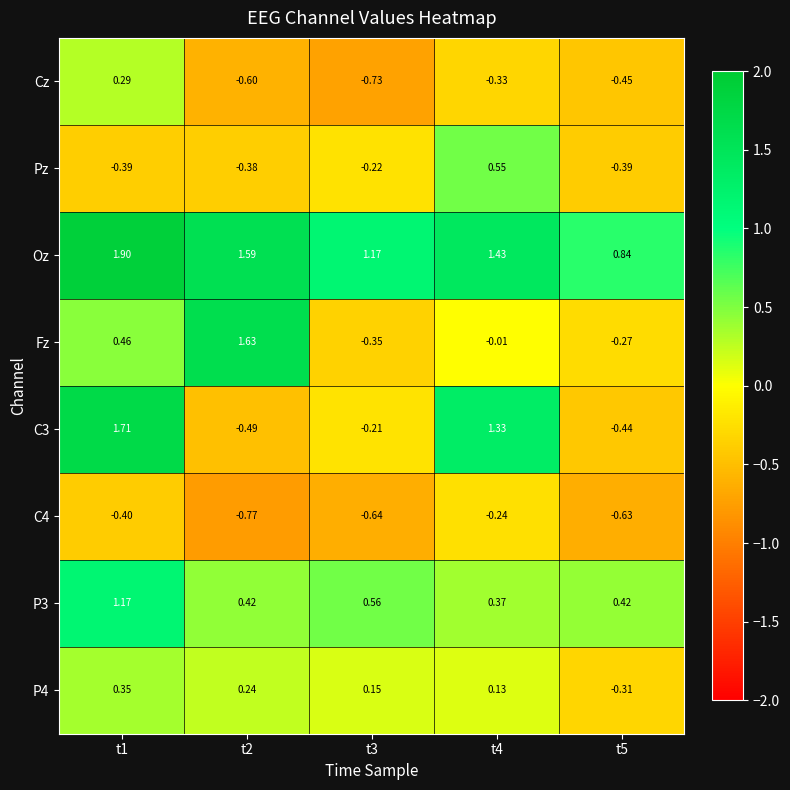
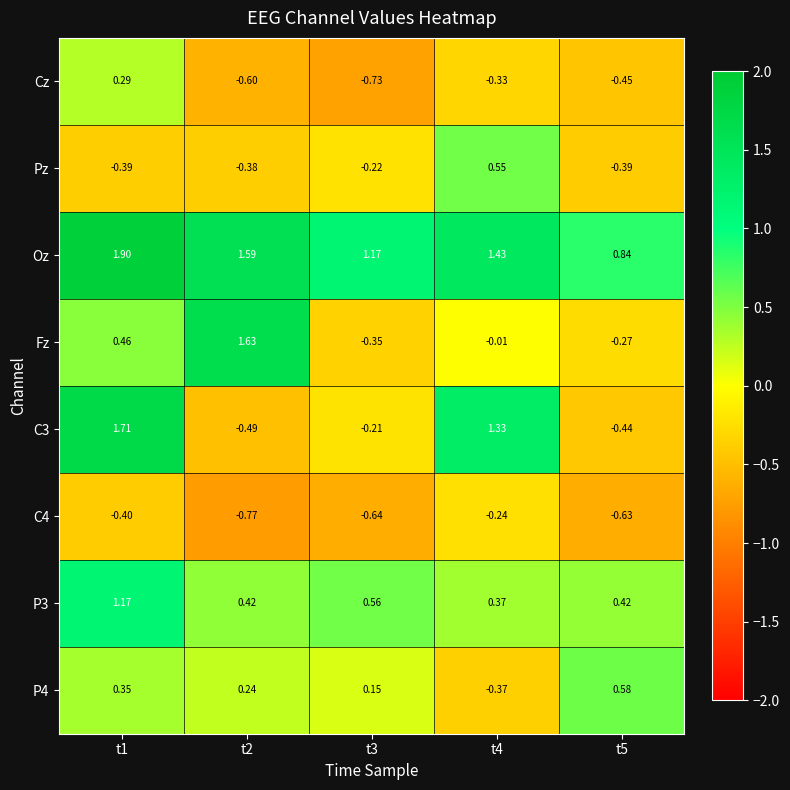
P4, t4: 0.13 -> -0.37
P4, t5: -0.31 -> 0.58
